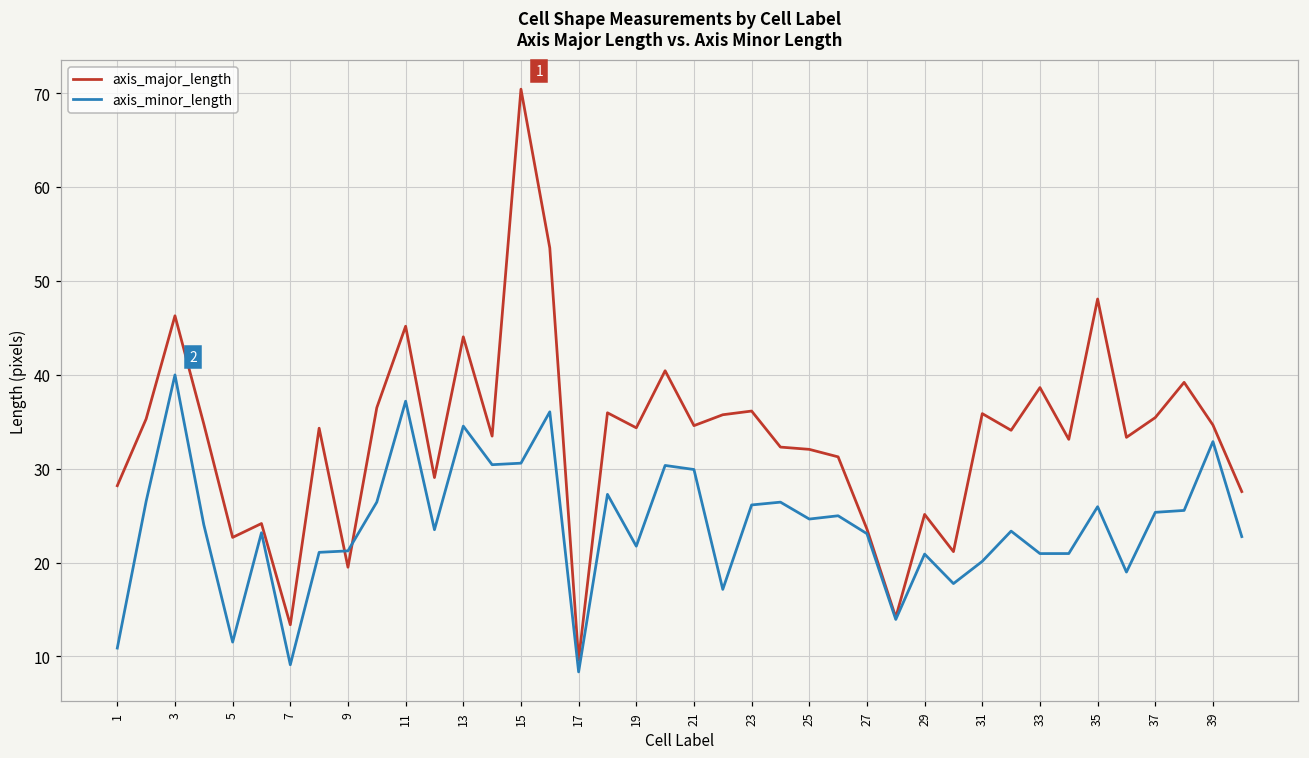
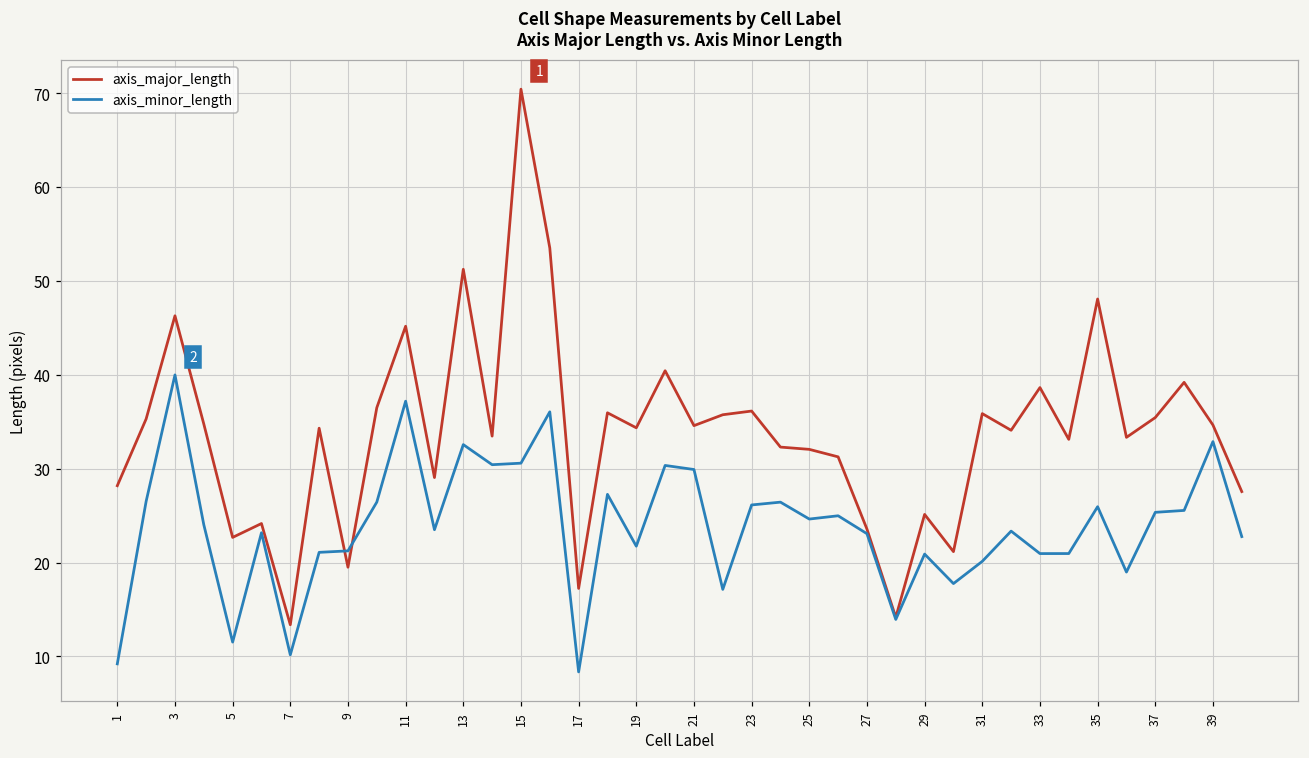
axis_minor_length, 1: 11 -> 9
axis_minor_length, 7: 9 -> 10
axis_major_length, 13: 44 -> 51
axis_minor_length, 13: 35 -> 33
axis_major_length, 17: 10 -> 17
